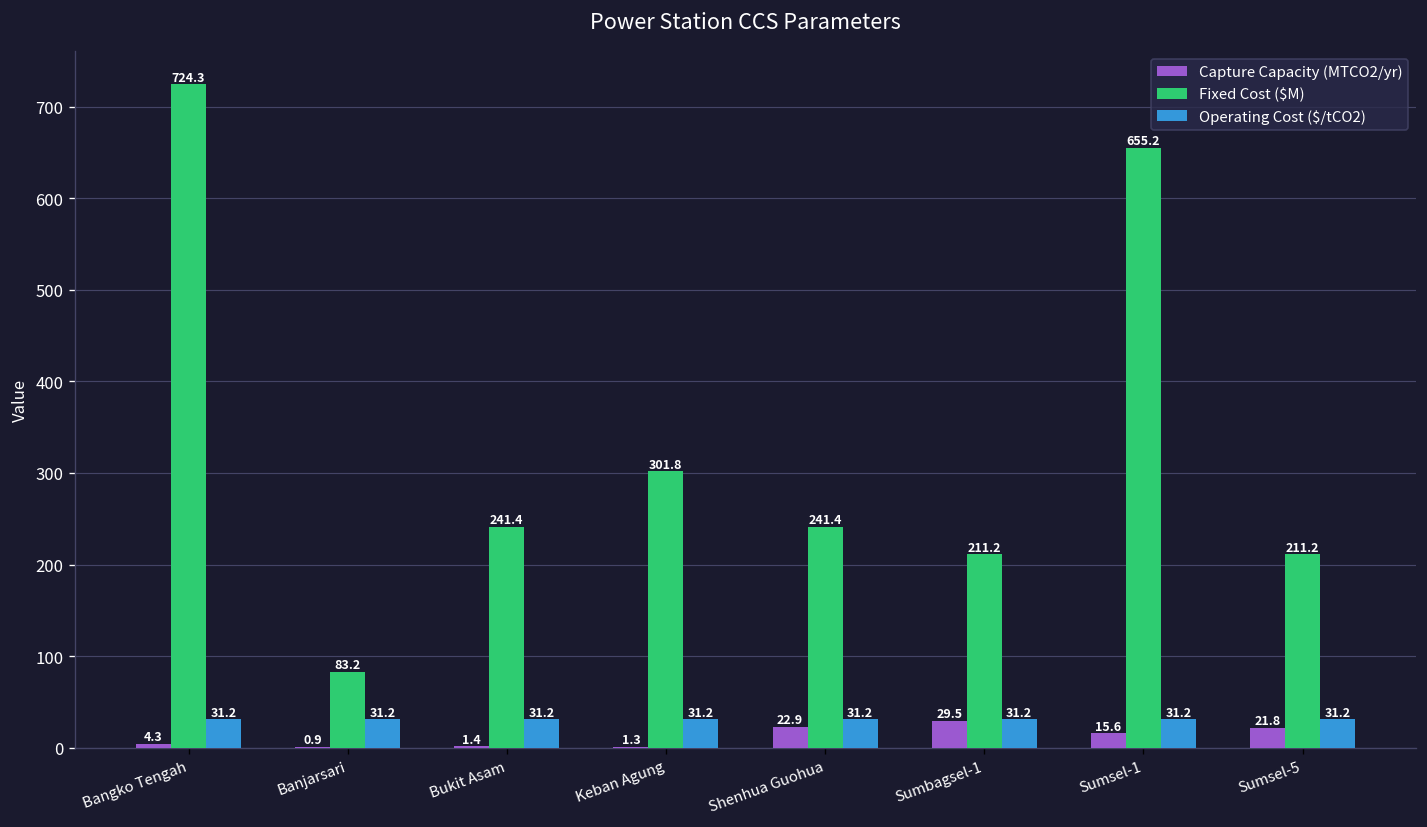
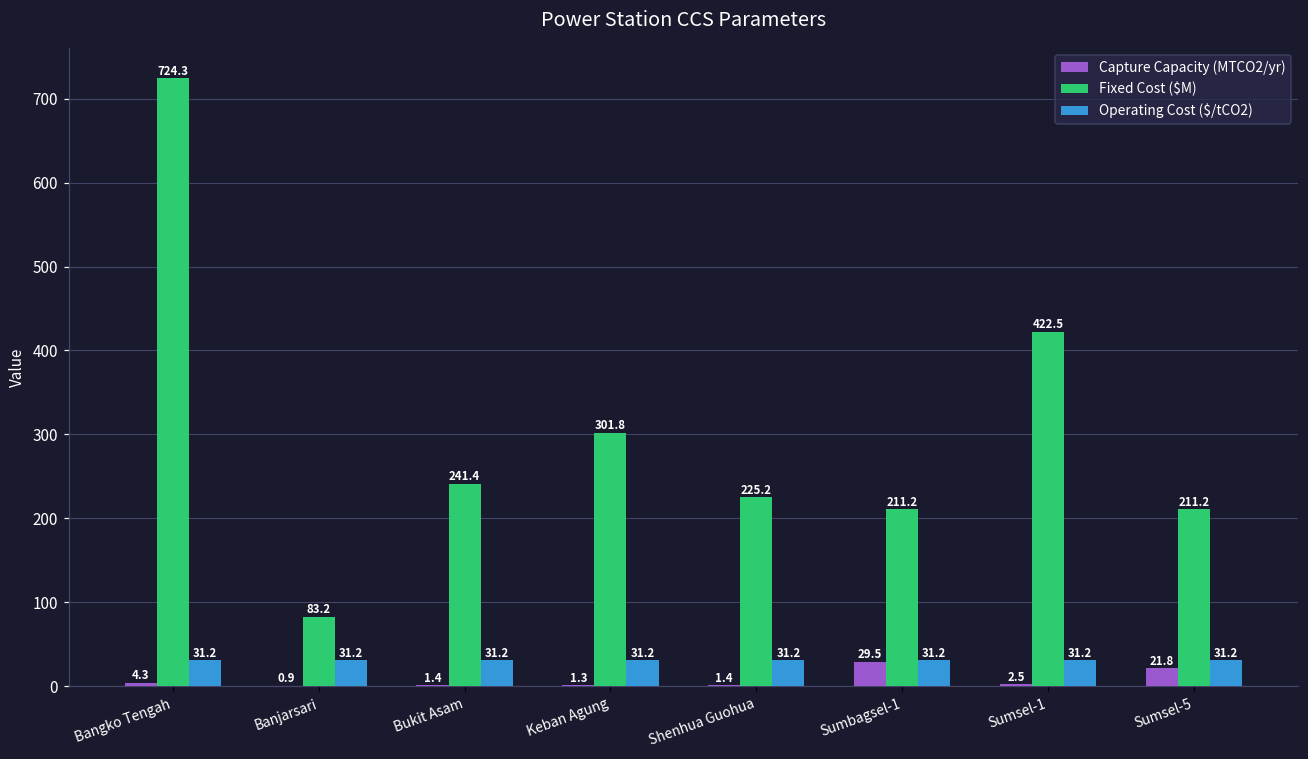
Capture Capacity (MTCO2/yr), Shenhua Guohua: 22.9 -> 1.4
Fixed Cost ($M), Shenhua Guohua: 241.4 -> 225.2
Capture Capacity (MTCO2/yr), Sumsel-1: 15.6 -> 2.5
Fixed Cost ($M), Sumsel-1: 655.2 -> 422.5
